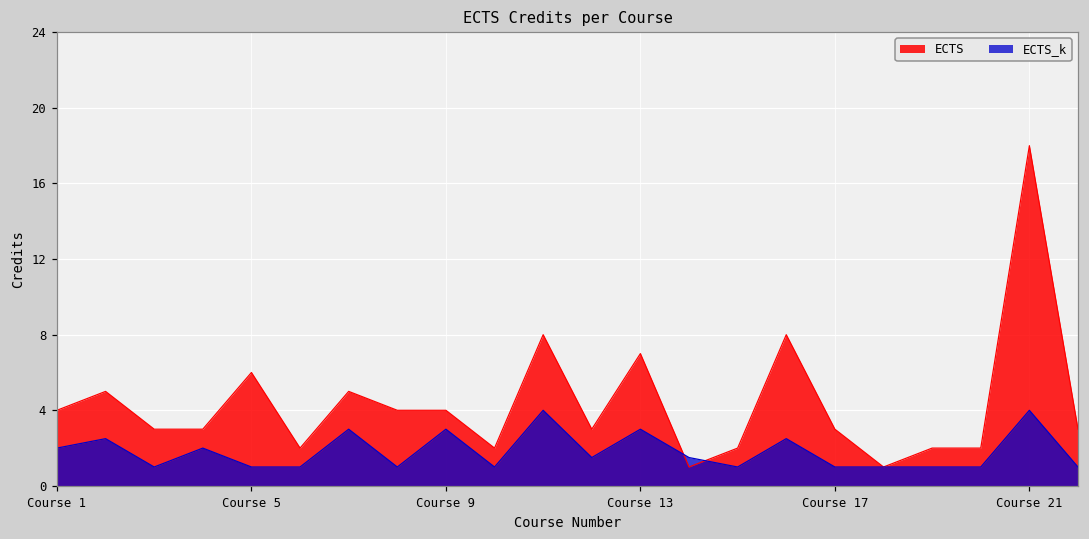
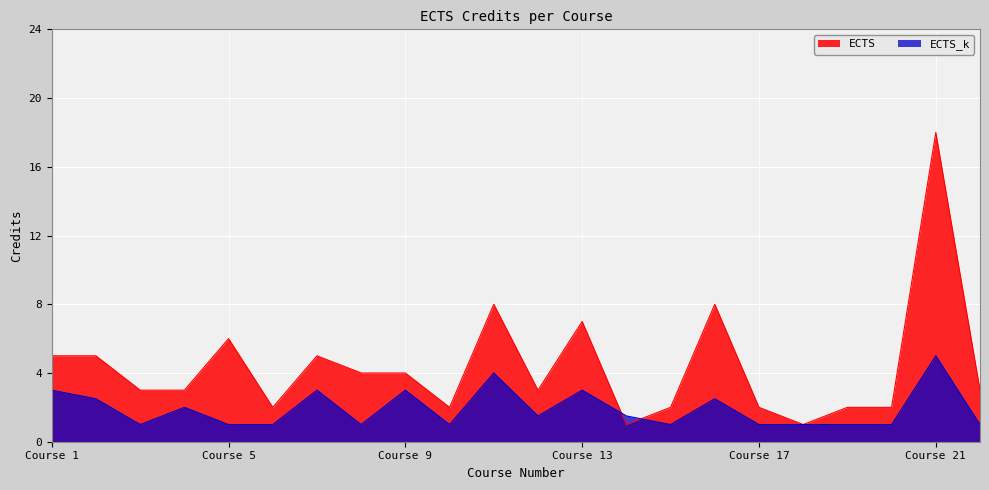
ECTS, Course 1: 4 -> 5
ECTS_k, Course 1: 2 -> 3
ECTS, Course 17: 3 -> 2
ECTS_k, Course 21: 4 -> 5
